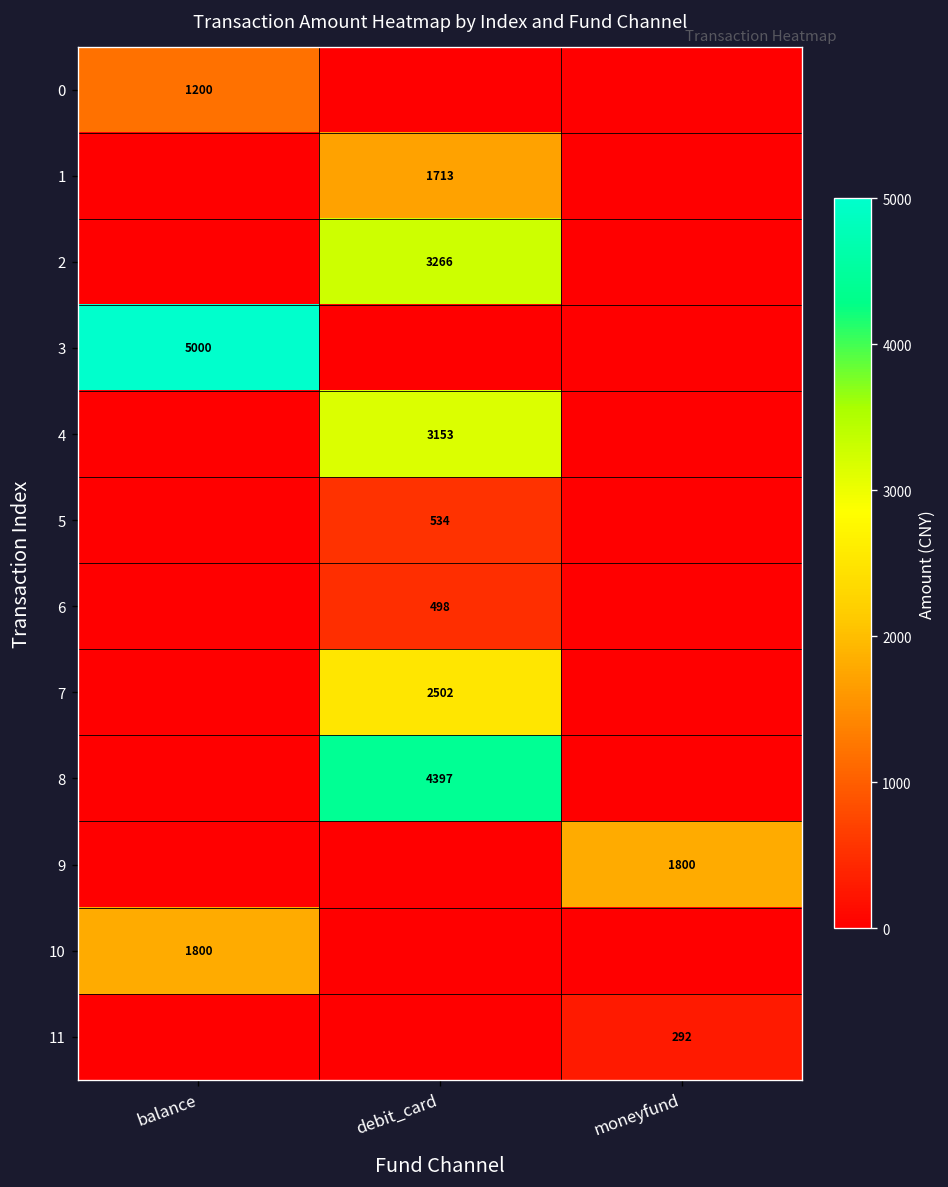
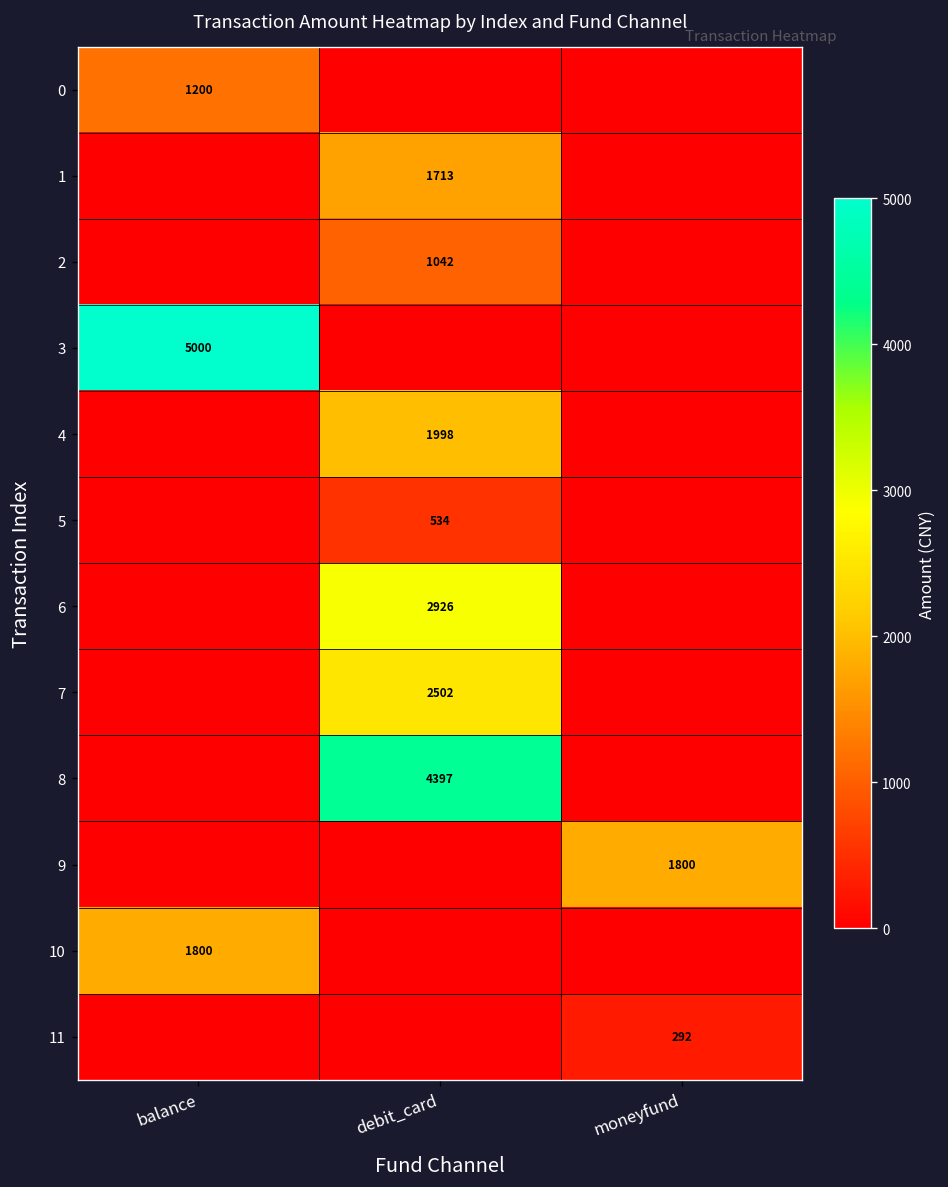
2, debit_card: 3266 -> 1042
4, debit_card: 3153 -> 1998
6, debit_card: 498 -> 2926
